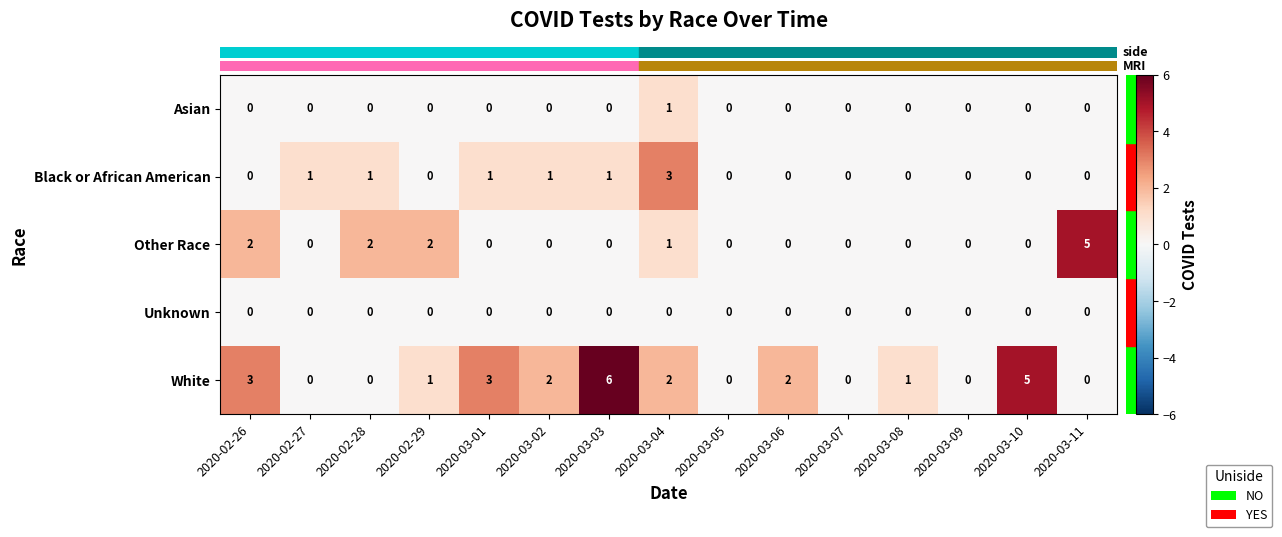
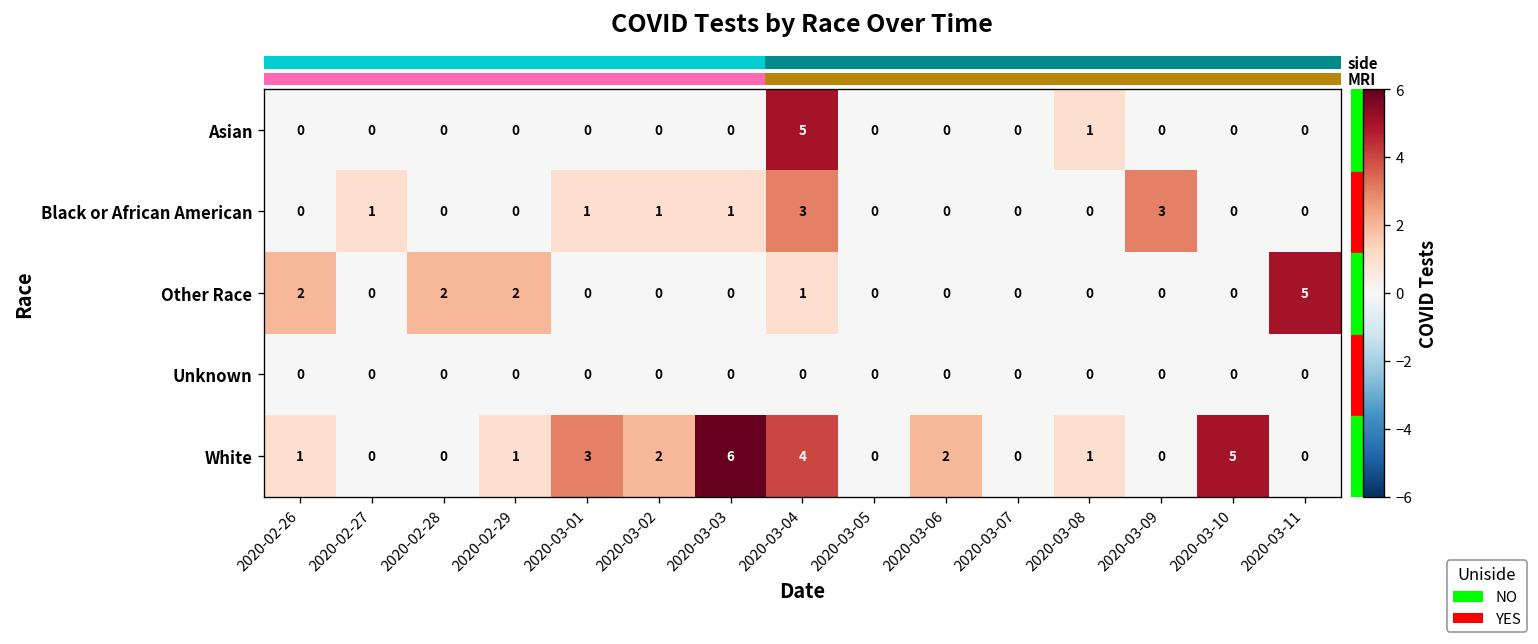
Asian, 2020-03-04: 1 -> 5
Asian, 2020-03-08: 0 -> 1
Black or African American, 2020-02-28: 1 -> 0
Black or African American, 2020-03-09: 0 -> 3
White, 2020-02-26: 3 -> 1
White, 2020-03-04: 2 -> 4
